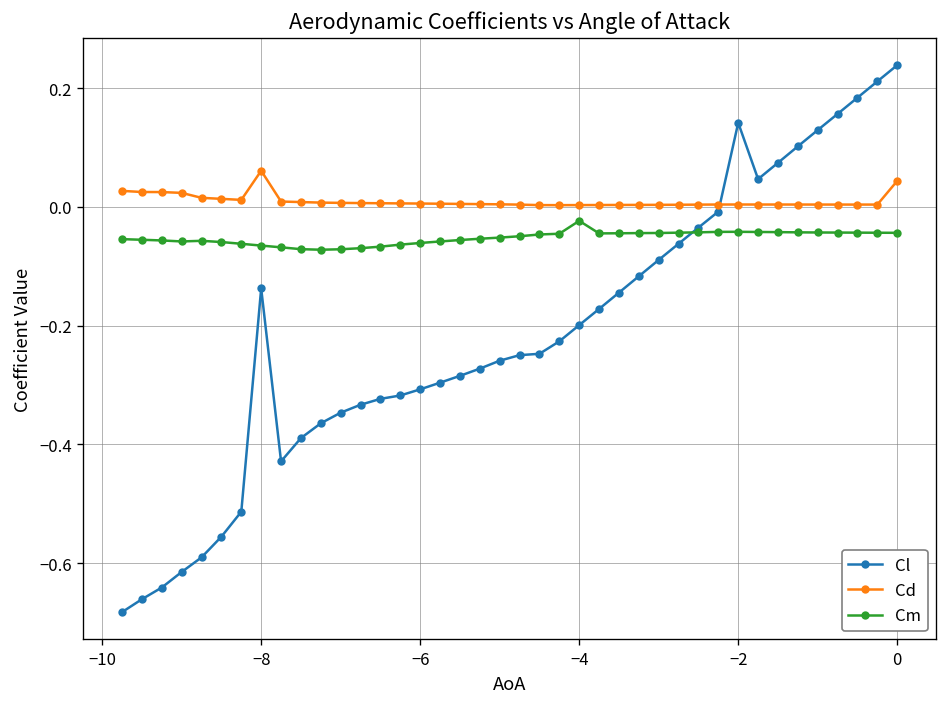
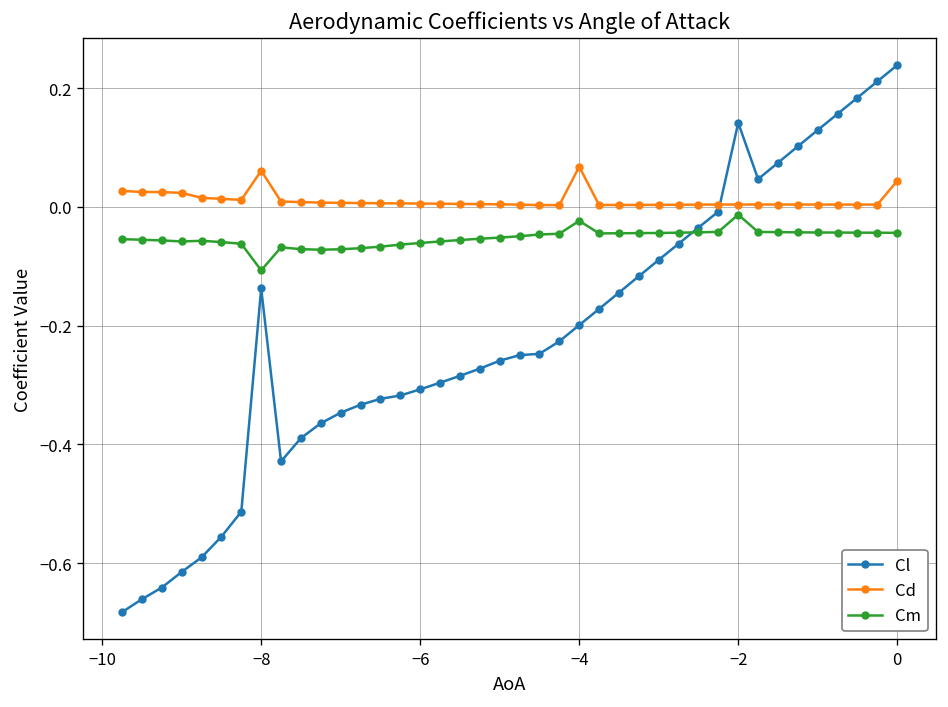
Cm, −8: -0.07 -> -0.11
Cd, −4: 0.00 -> 0.07
Cm, −2: -0.04 -> -0.01
